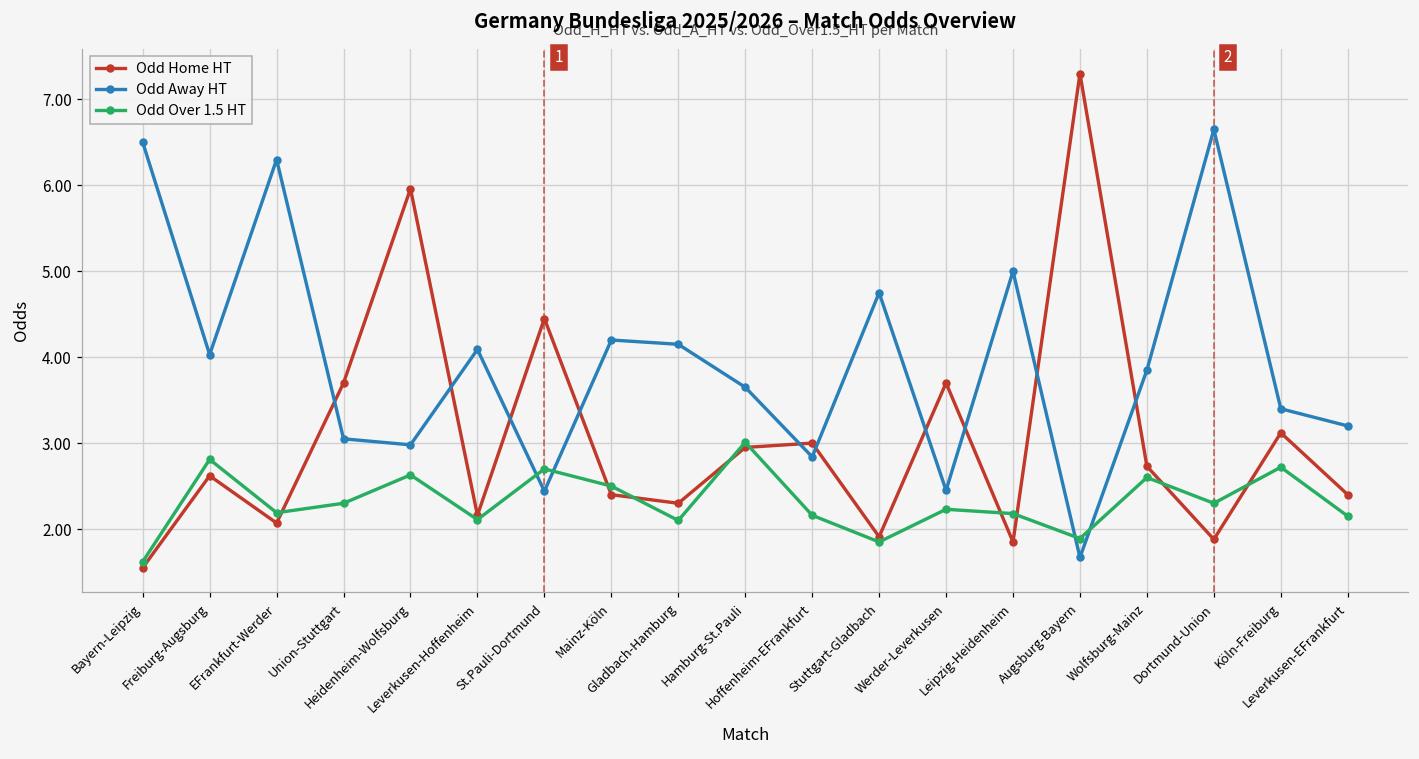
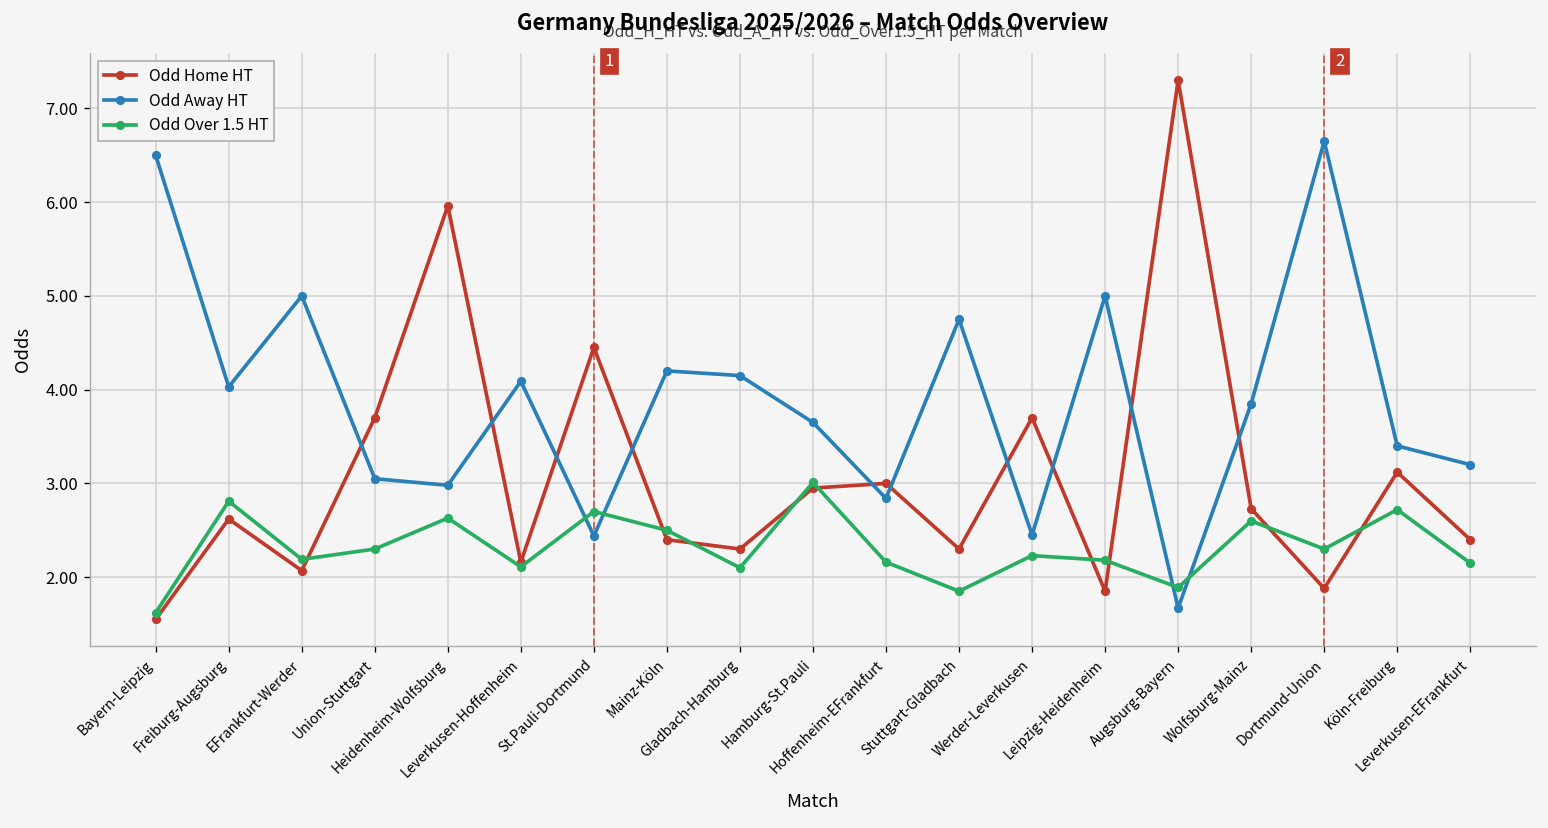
Odd Away HT, EFrankfurt-Werder: 6.3 -> 5.0
Odd Home HT, Stuttgart-Gladbach: 1.9 -> 2.3
